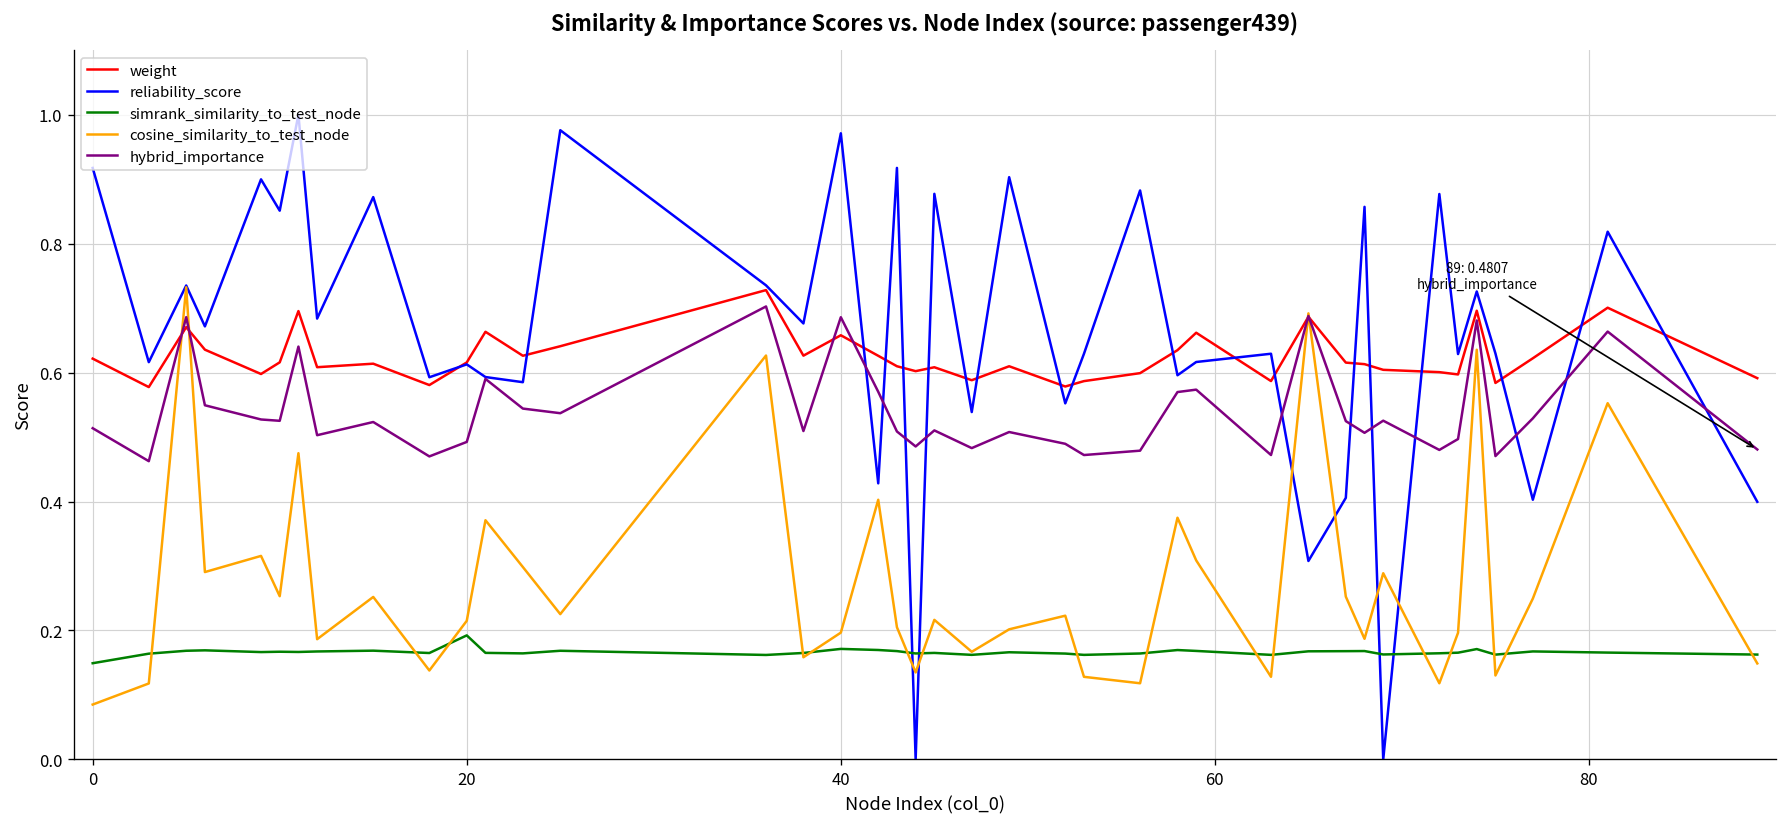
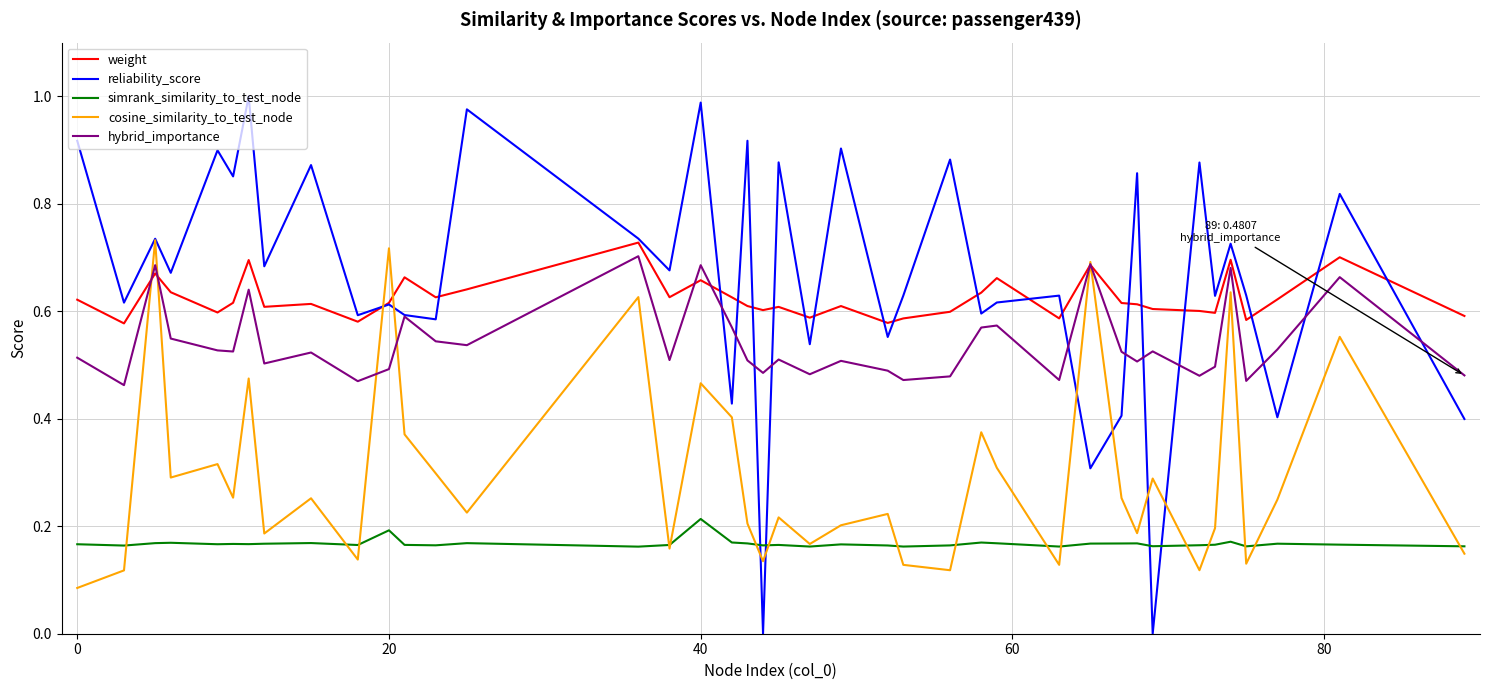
simrank_similarity_to_test_node, 0: 0.15 -> 0.17
cosine_similarity_to_test_node, 20: 0.22 -> 0.72
reliability_score, 40: 0.97 -> 0.99
simrank_similarity_to_test_node, 40: 0.17 -> 0.21
cosine_similarity_to_test_node, 40: 0.20 -> 0.47
